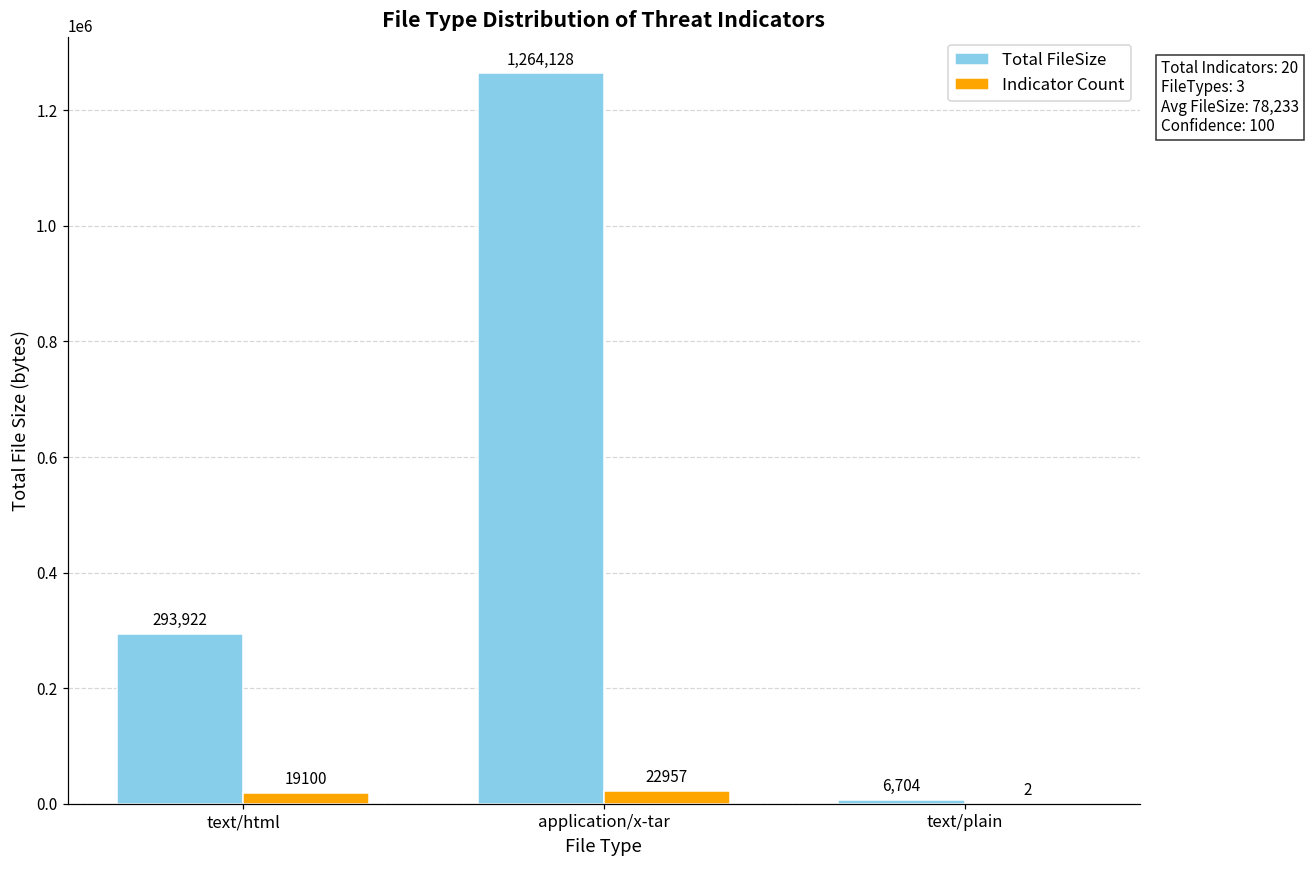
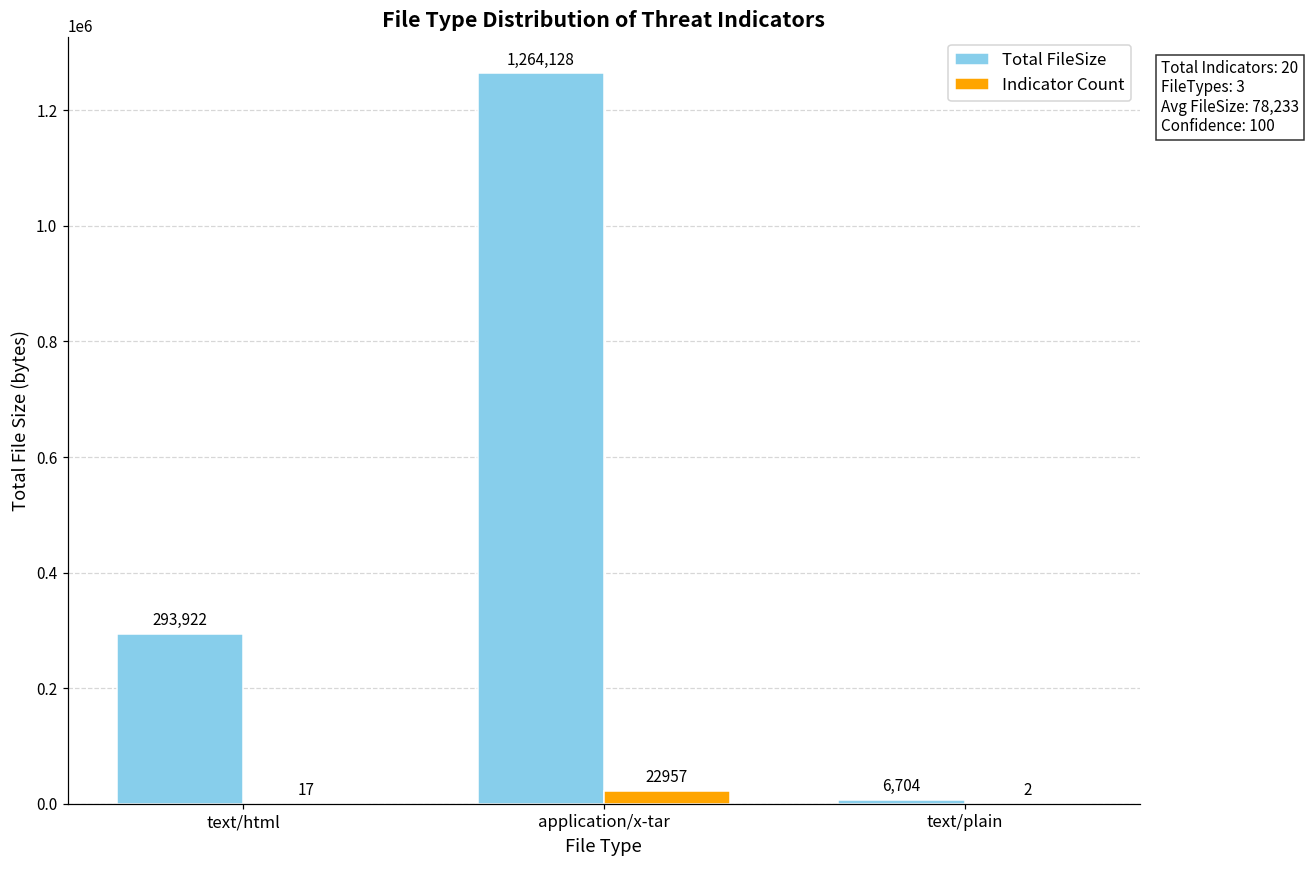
Indicator Count, text/html: 19100 -> 17
